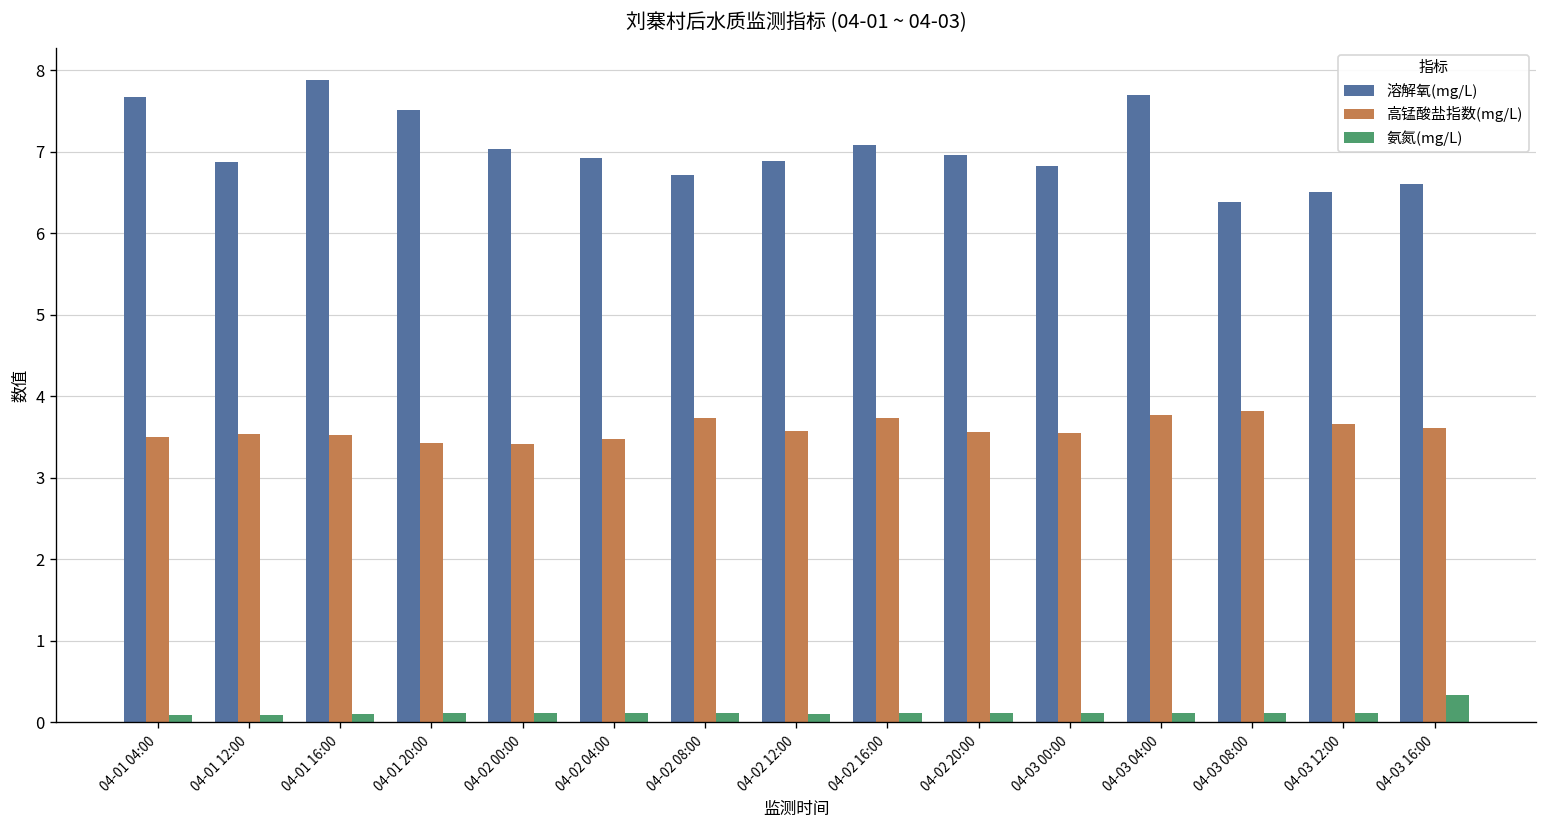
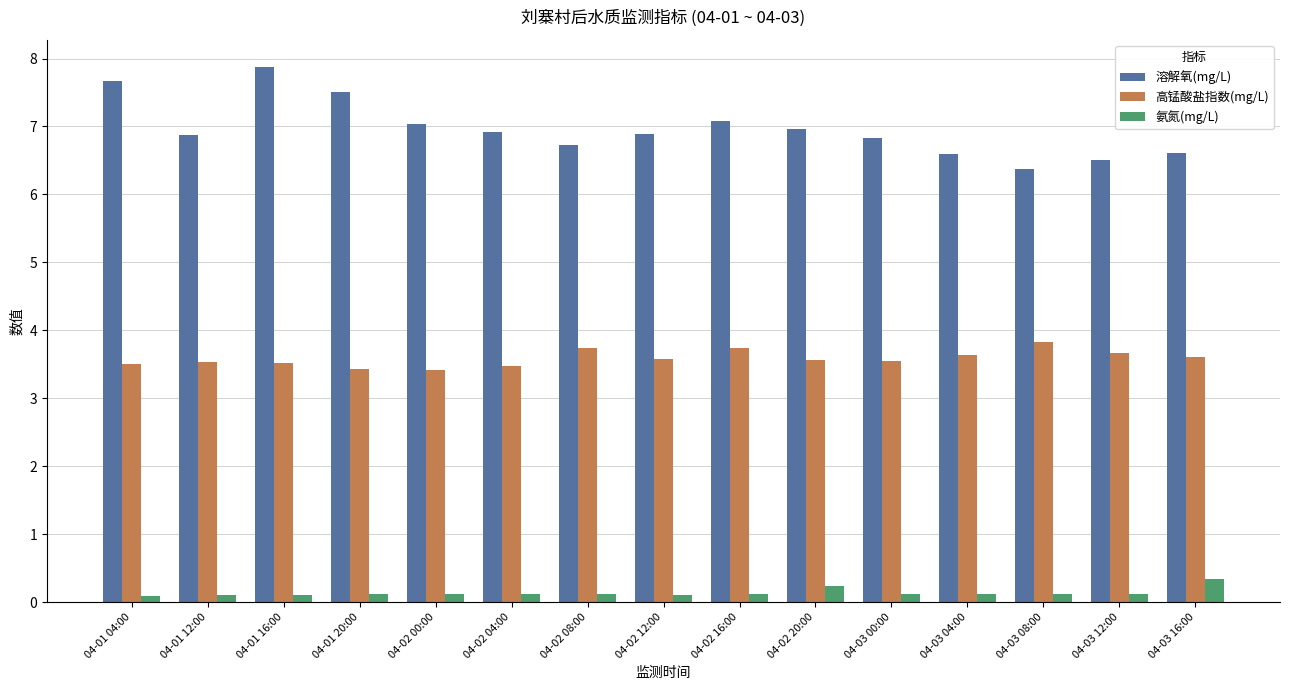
氨氮(mg/L), 04-02 20:00: 0.1 -> 0.2
溶解氧(mg/L), 04-03 04:00: 7.7 -> 6.6
高锰酸盐指数(mg/L), 04-03 04:00: 3.8 -> 3.6
